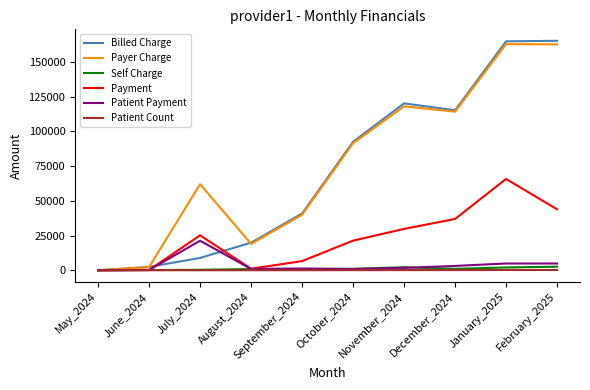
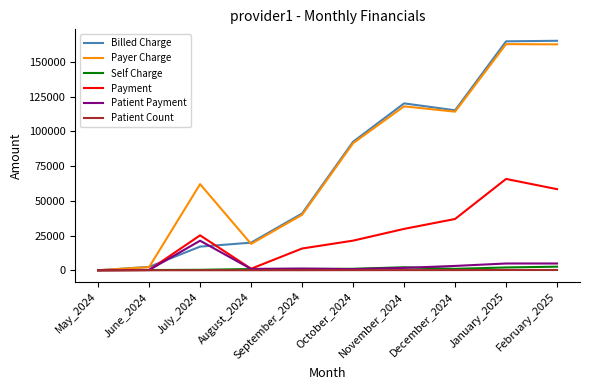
Billed Charge, July_2024: 9000 -> 17000
Payment, September_2024: 7000 -> 16000
Payment, February_2025: 44000 -> 58000
